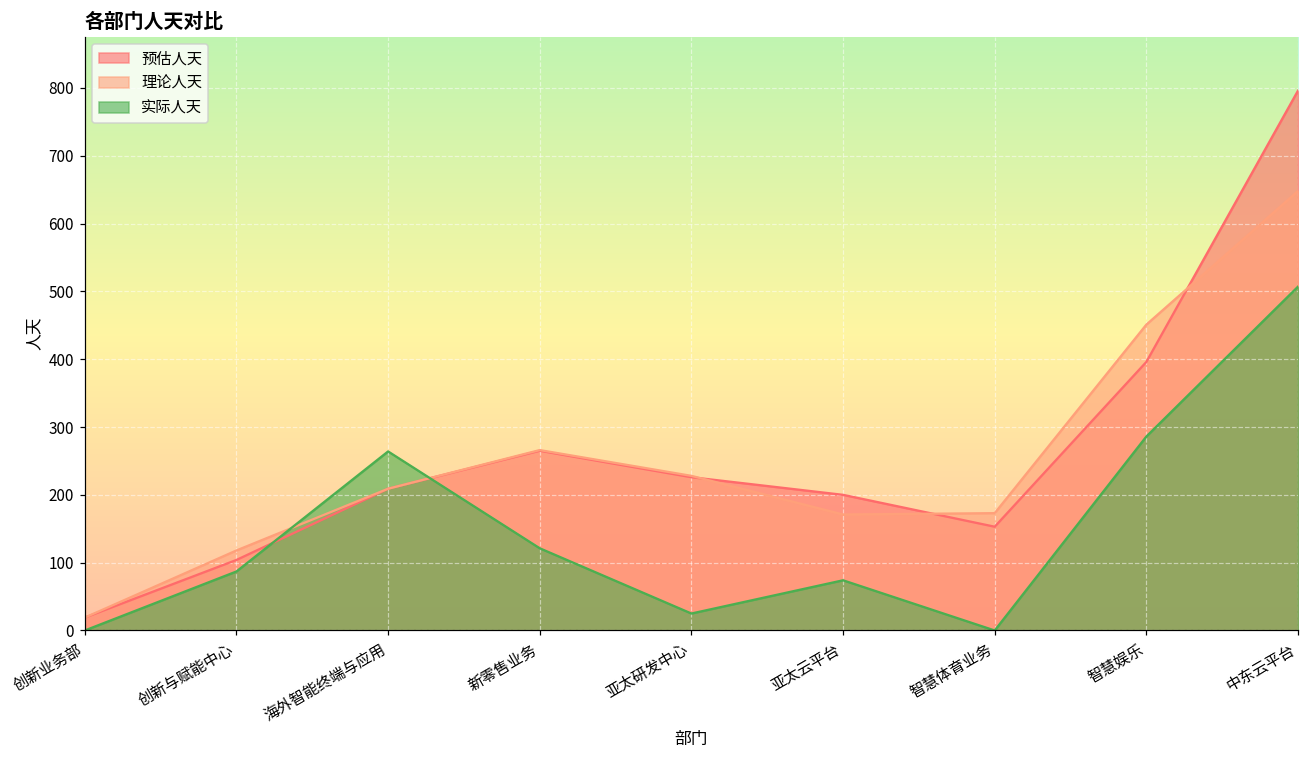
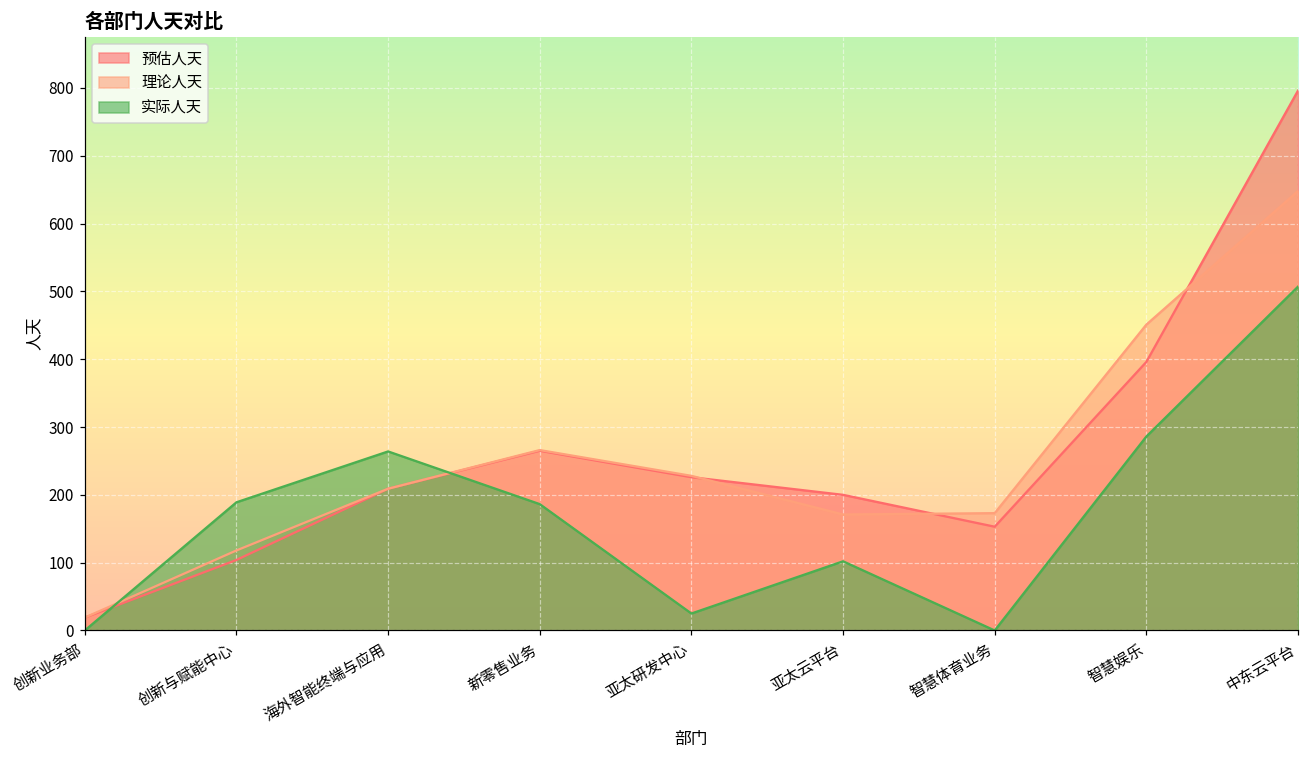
实际人天, 创新与赋能中心: 90 -> 190
实际人天, 新零售业务: 120 -> 190
实际人天, 亚太云平台: 70 -> 100
